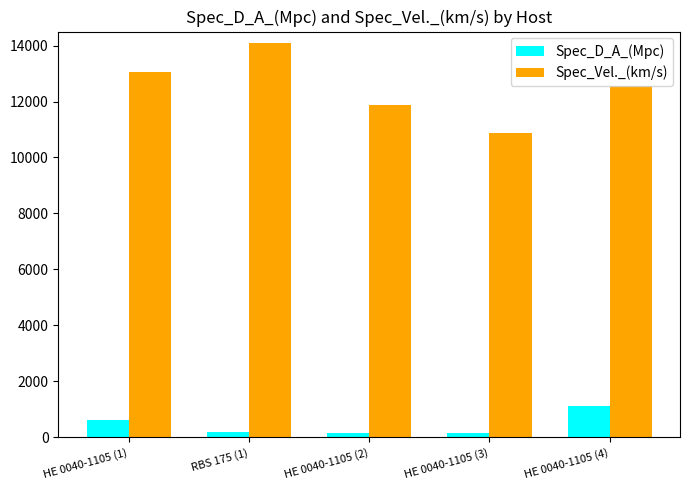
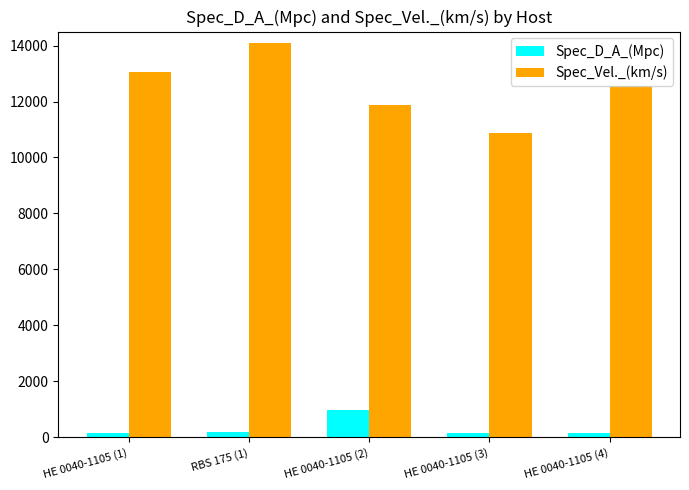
Spec_D_A_(Mpc), HE 0040-1105 (1): 600 -> 200
Spec_D_A_(Mpc), HE 0040-1105 (2): 200 -> 1000
Spec_D_A_(Mpc), HE 0040-1105 (4): 1100 -> 200
